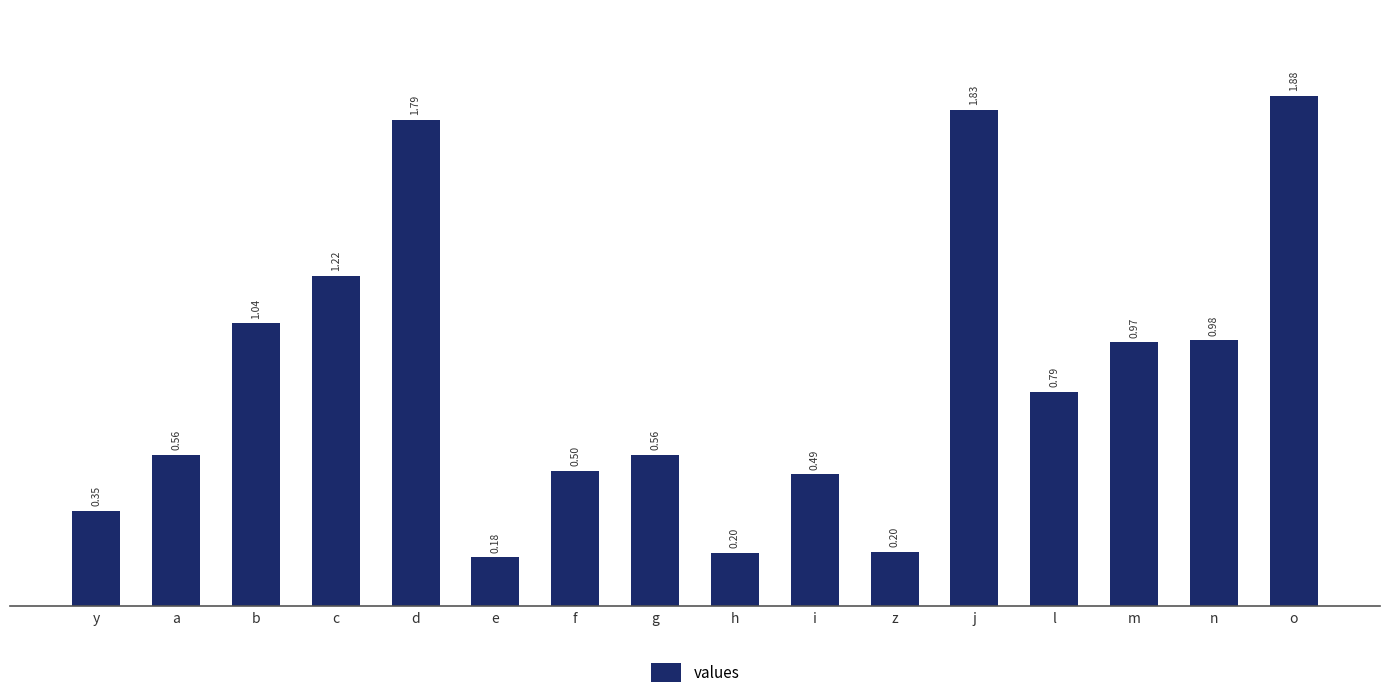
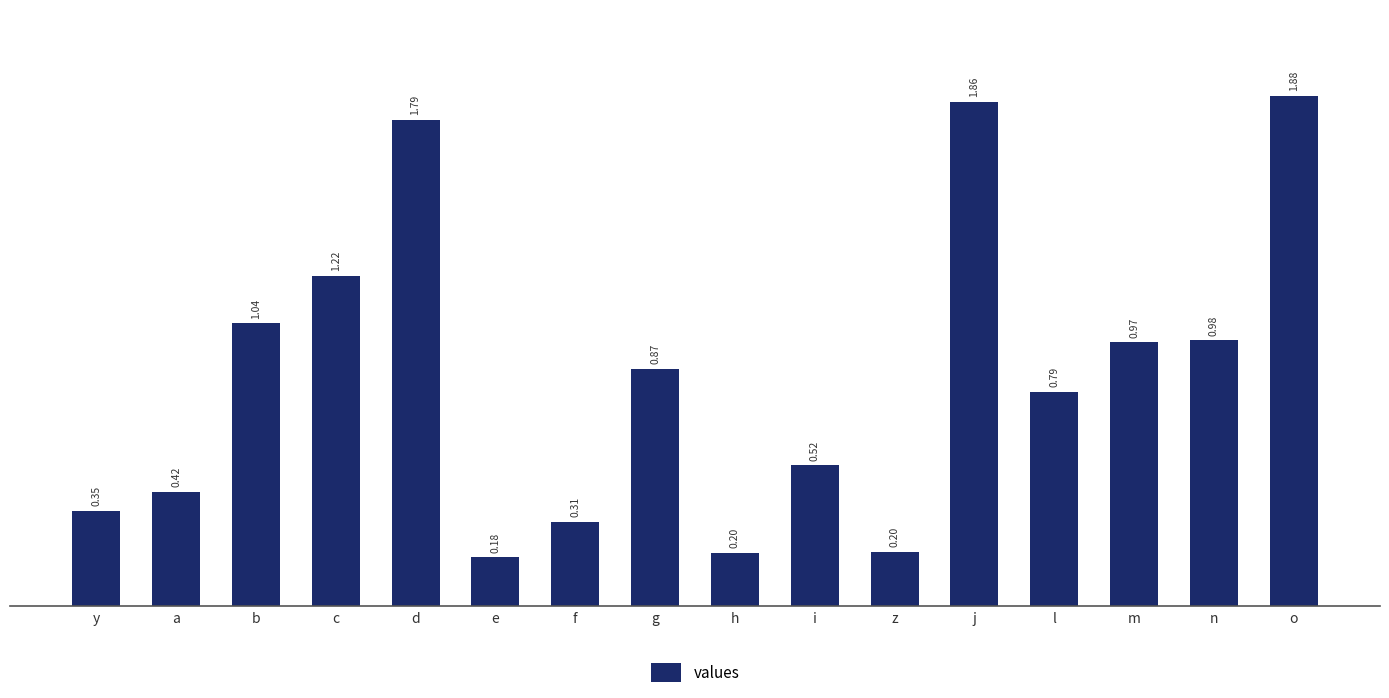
a: 0.56 -> 0.42
f: 0.50 -> 0.31
g: 0.56 -> 0.87
i: 0.49 -> 0.52
j: 1.83 -> 1.86
